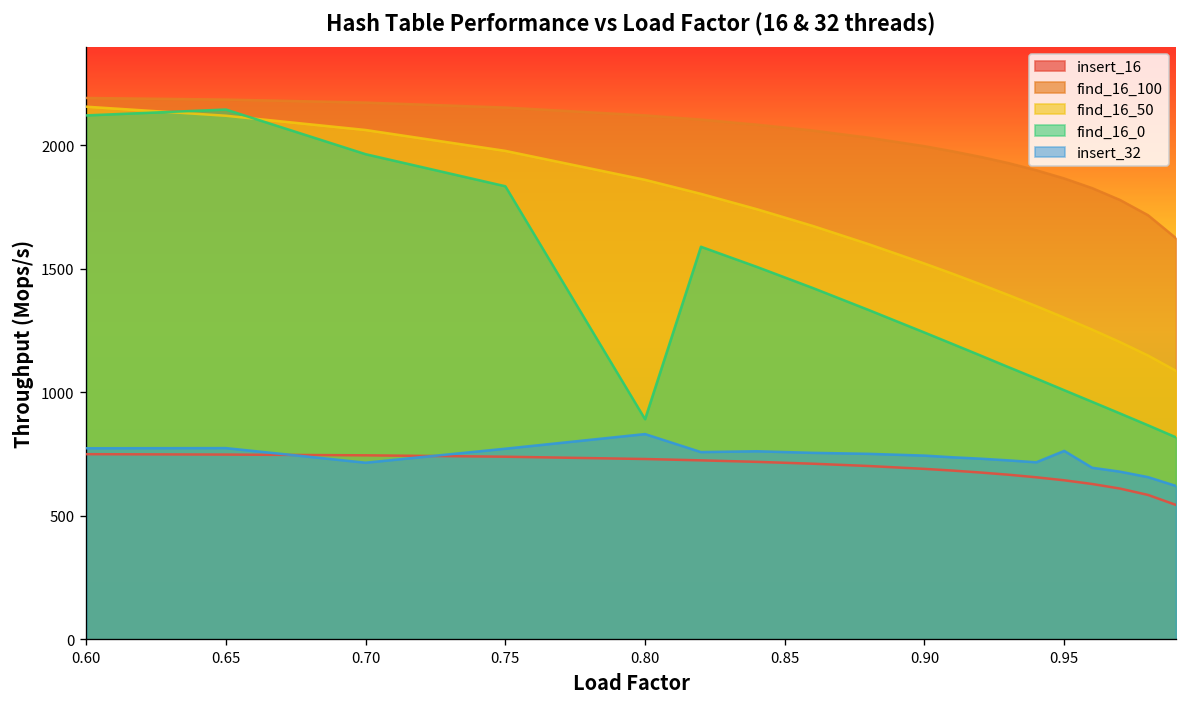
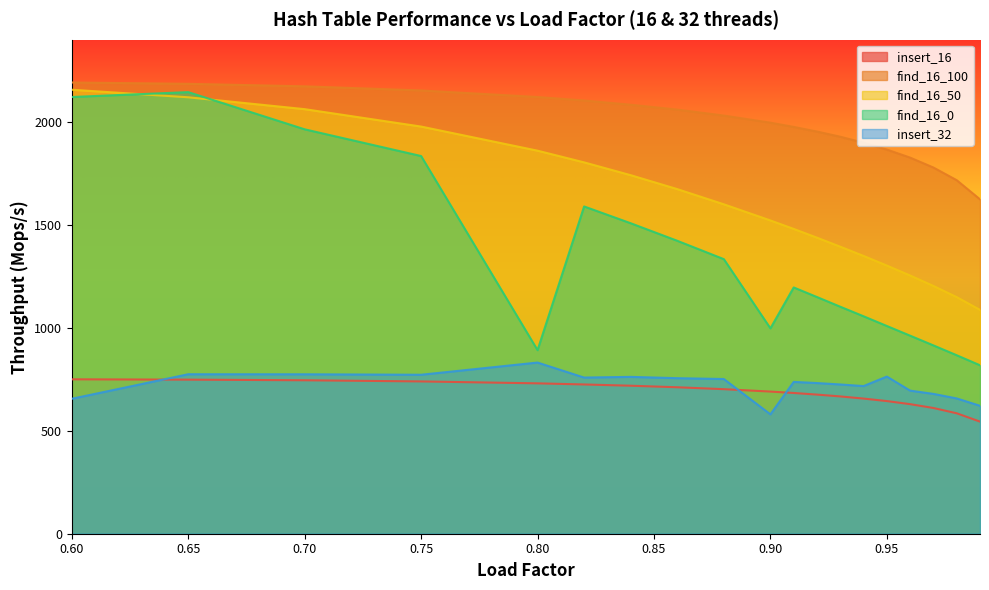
insert_32, 0.60: 770 -> 660
insert_32, 0.70: 720 -> 770
find_16_0, 0.90: 1240 -> 1000
insert_32, 0.90: 740 -> 580
